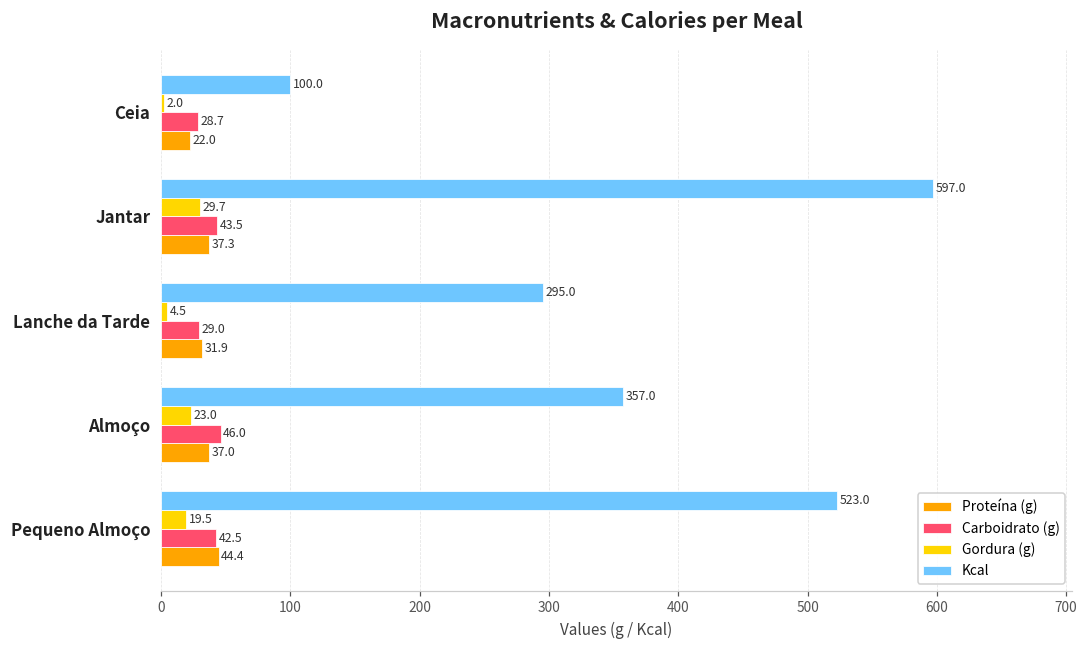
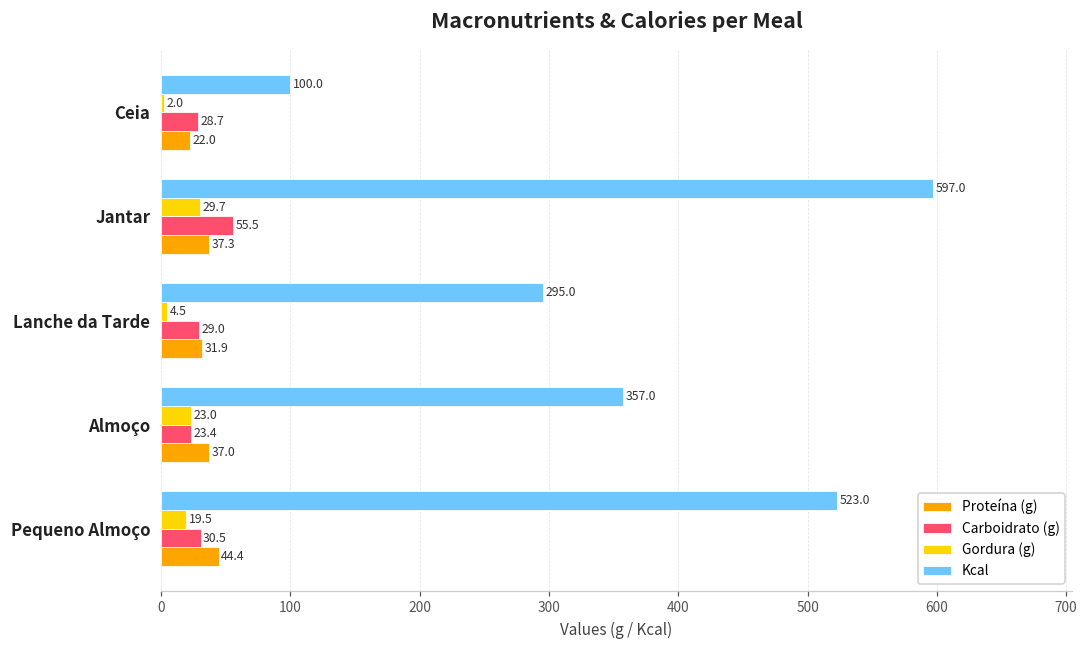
Carboidrato (g), Jantar: 43.5 -> 55.5
Carboidrato (g), Almoço: 46.0 -> 23.4
Carboidrato (g), Pequeno Almoço: 42.5 -> 30.5
